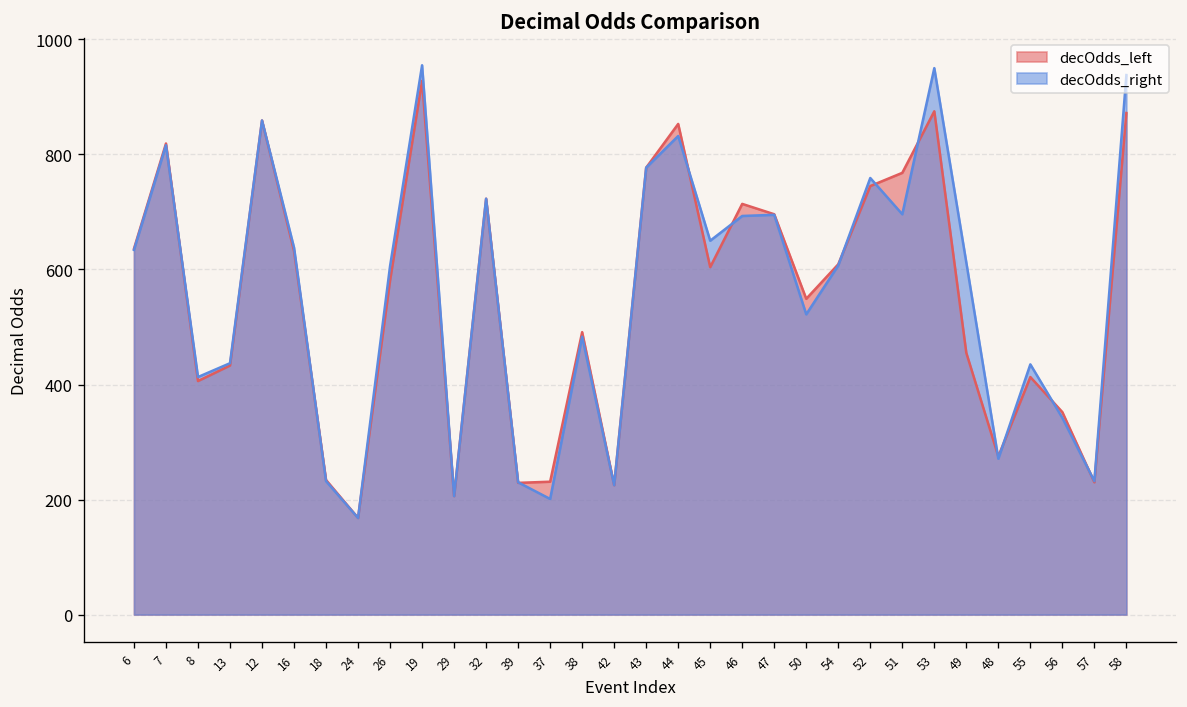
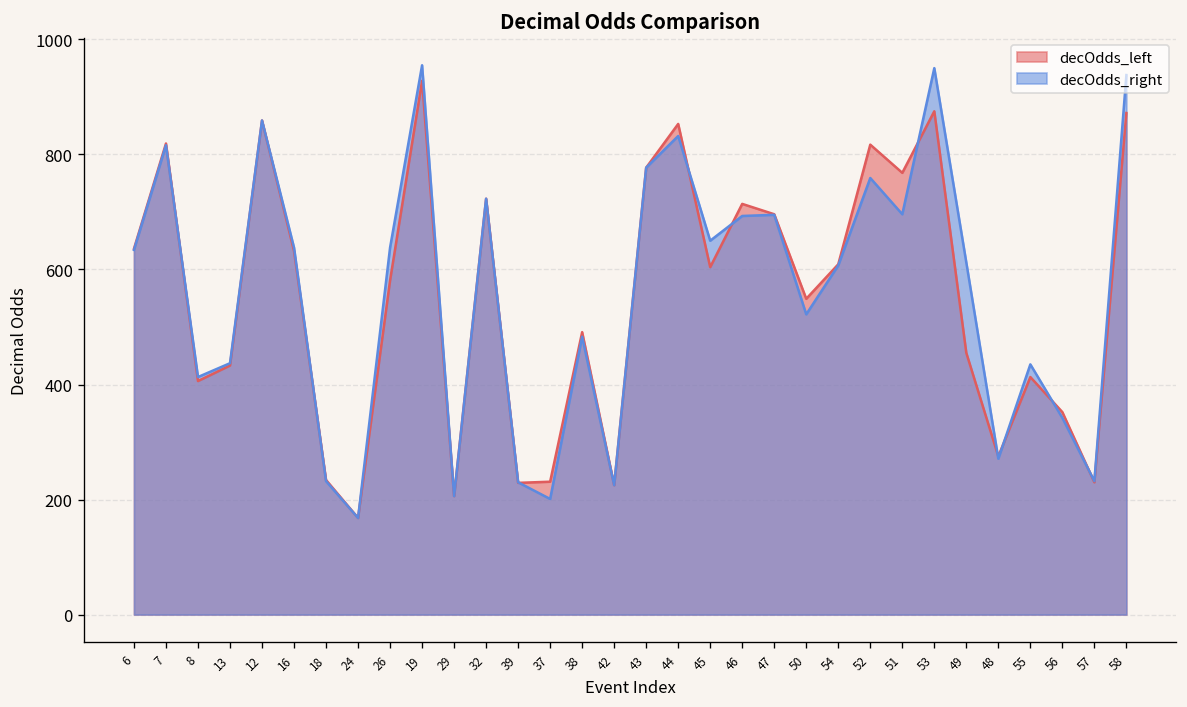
decOdds_right, 26: 610 -> 640
decOdds_left, 52: 750 -> 820
